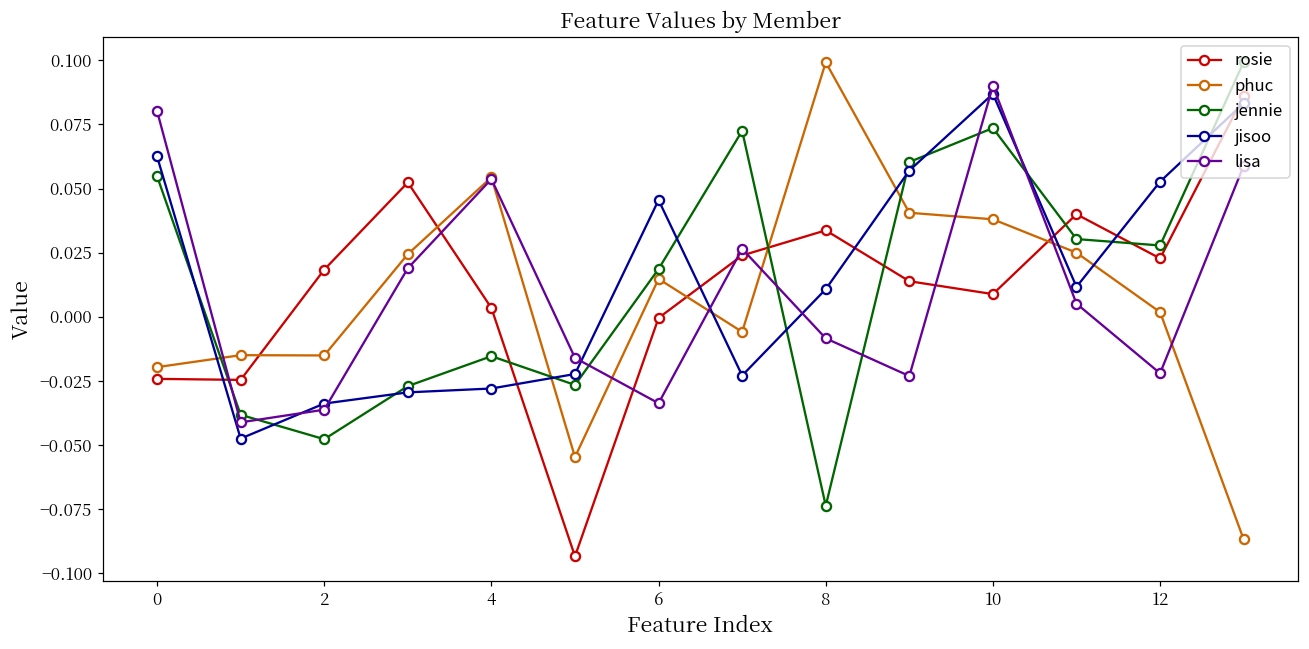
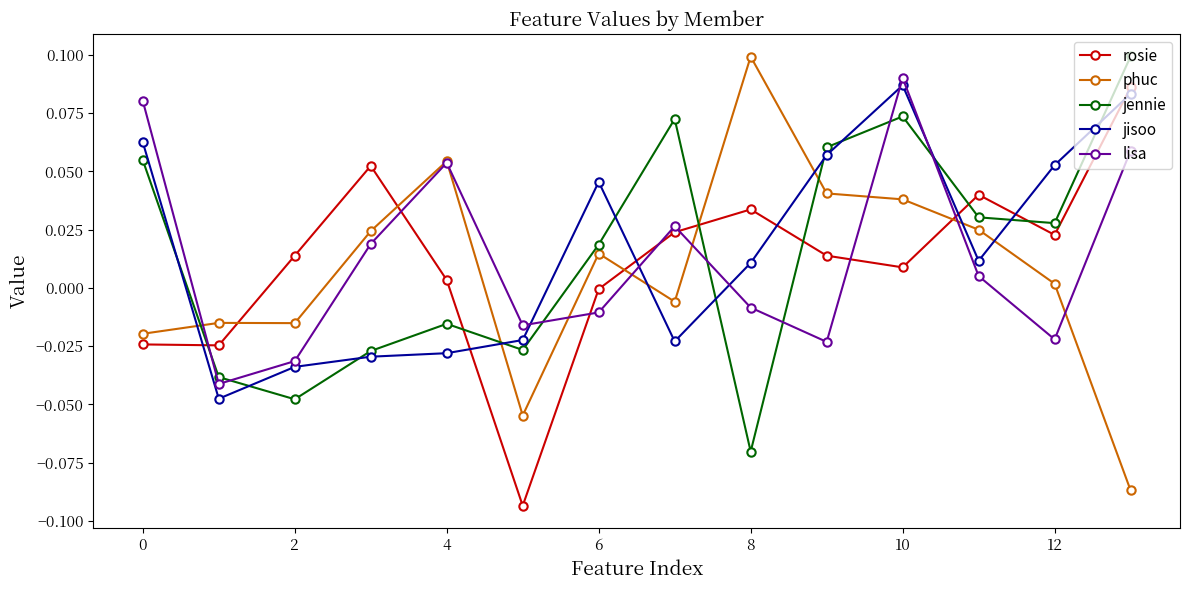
rosie, 2: 0.018 -> 0.014
lisa, 2: -0.036 -> -0.031
lisa, 6: -0.034 -> -0.011
jennie, 8: -0.074 -> -0.070
